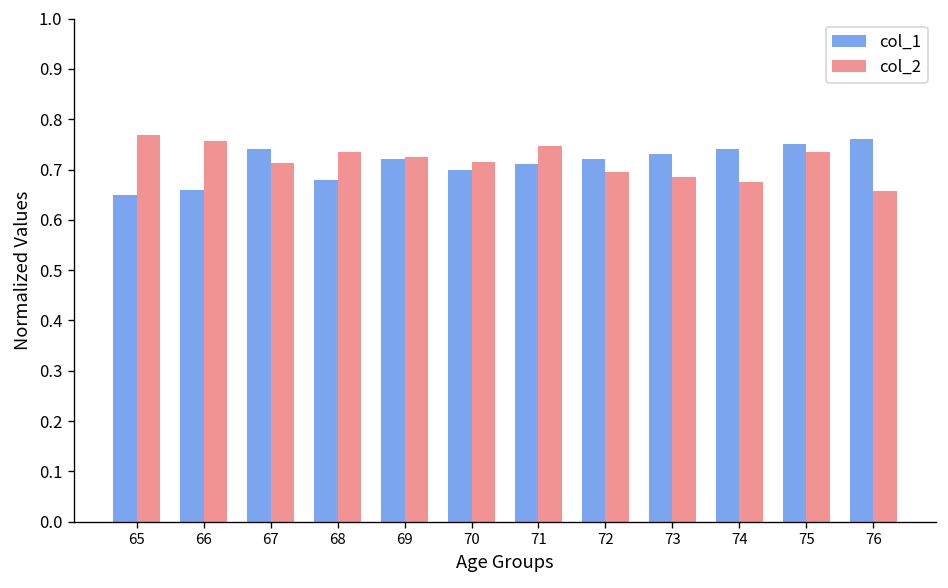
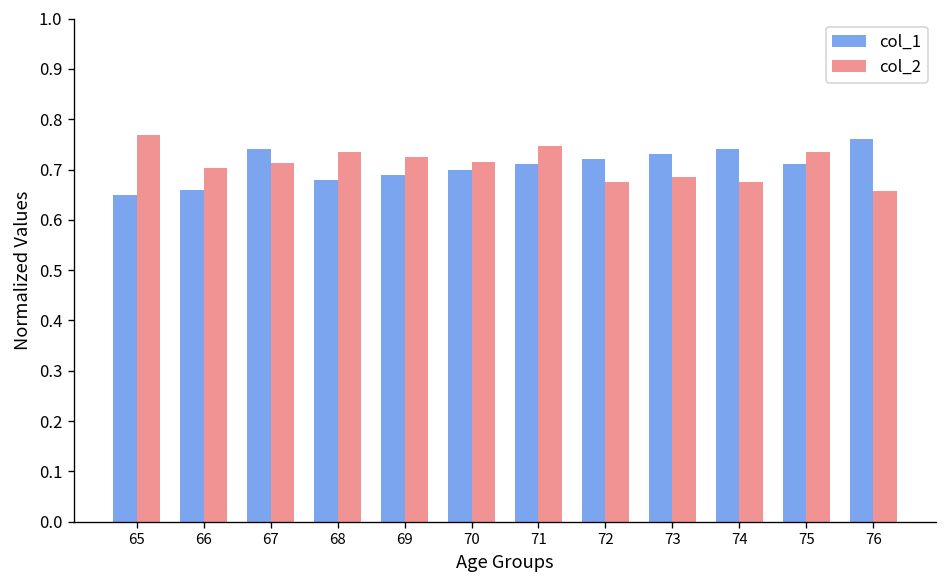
col_2, 66: 0.76 -> 0.70
col_1, 69: 0.72 -> 0.69
col_2, 72: 0.69 -> 0.68
col_1, 75: 0.75 -> 0.71
